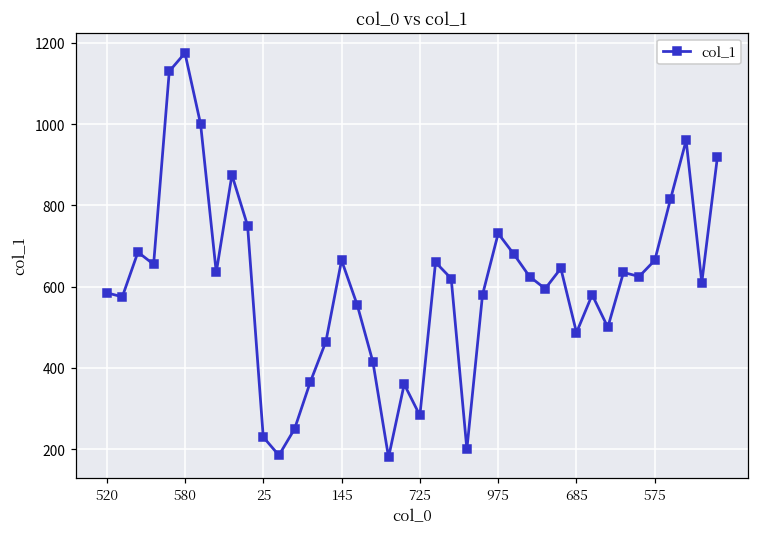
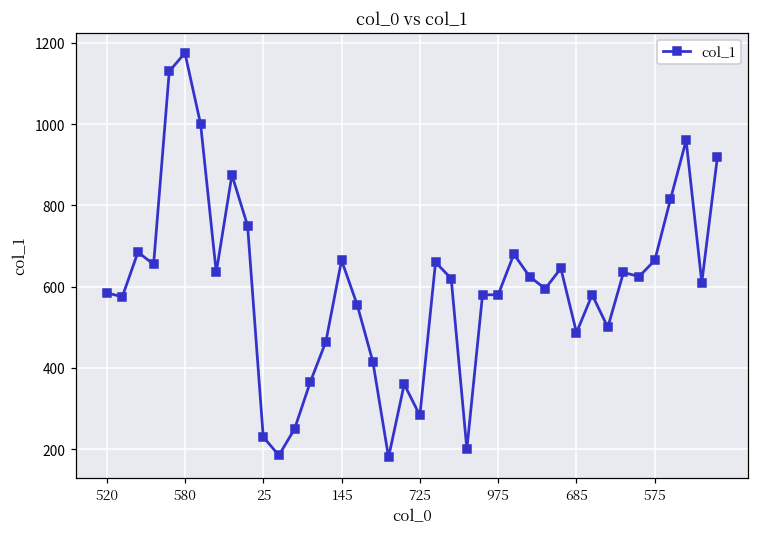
975: 730 -> 580
